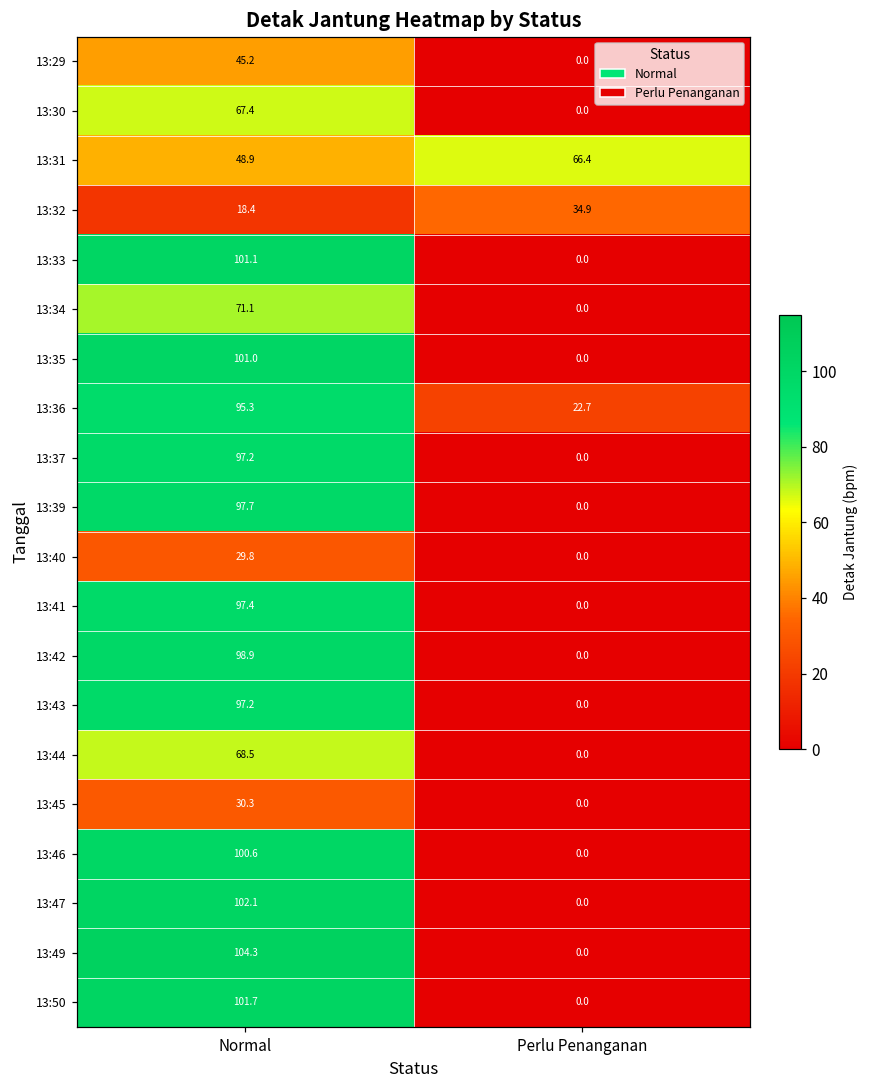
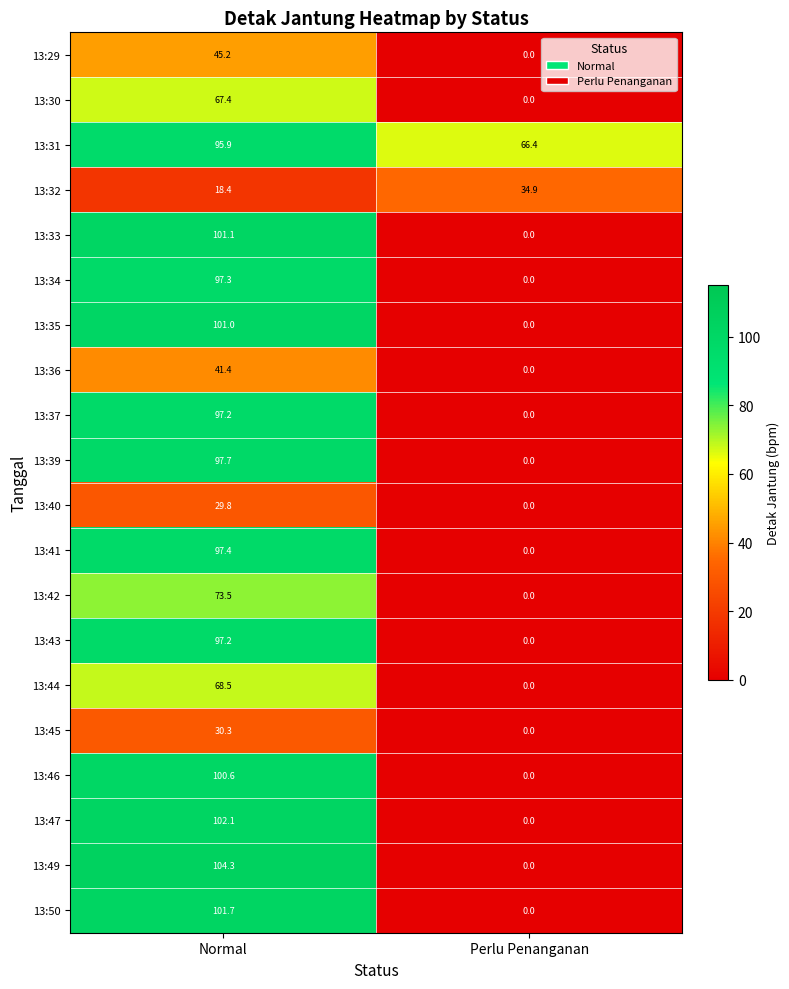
13:31, Normal: 48.9 -> 95.9
13:34, Normal: 71.1 -> 97.3
13:36, Normal: 95.3 -> 41.4
13:36, Perlu Penanganan: 22.7 -> 0.0
13:42, Normal: 98.9 -> 73.5
